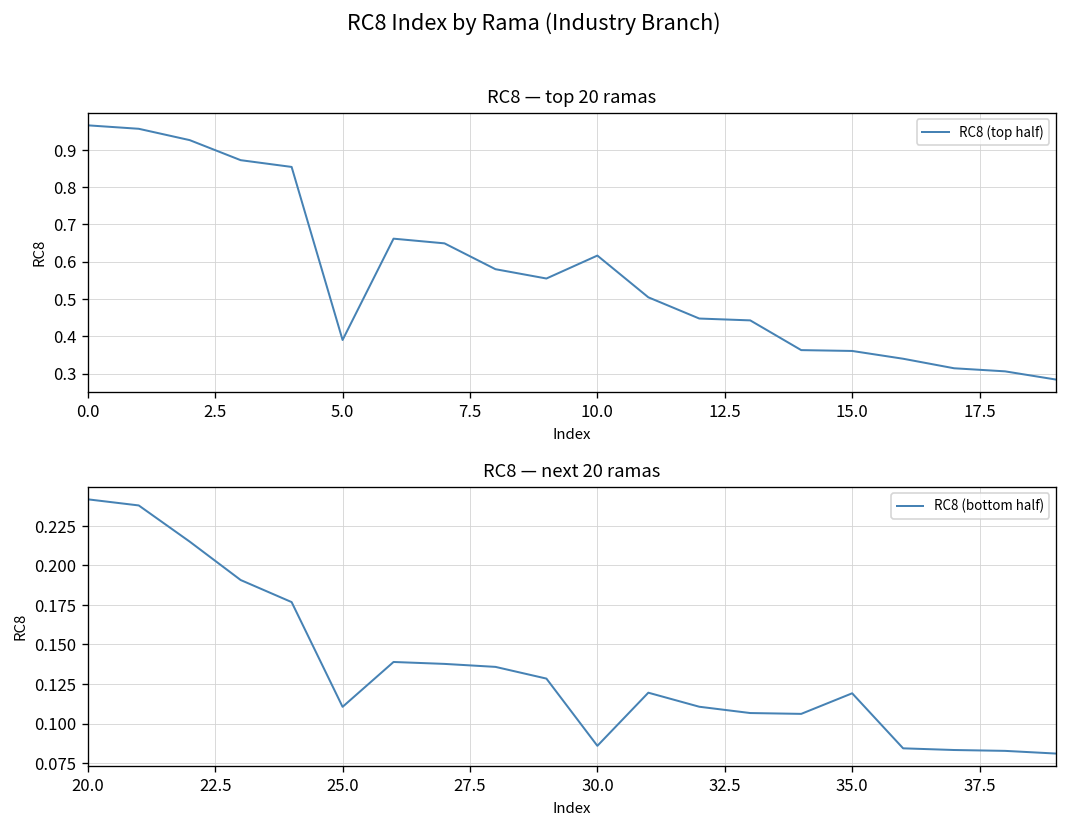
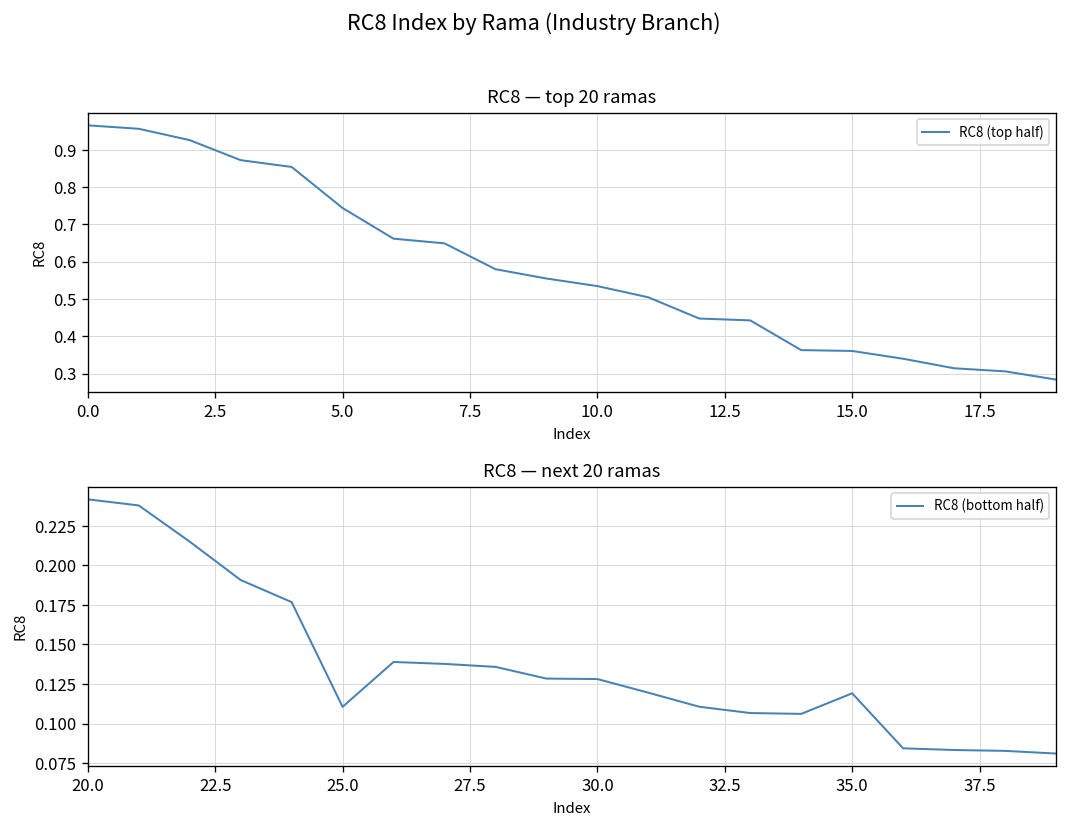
RC8 — top 20 ramas, 5.0: 0.39 -> 0.74
RC8 — top 20 ramas, 10.0: 0.62 -> 0.53
RC8 — next 20 ramas, 30.0: 0.086 -> 0.128
